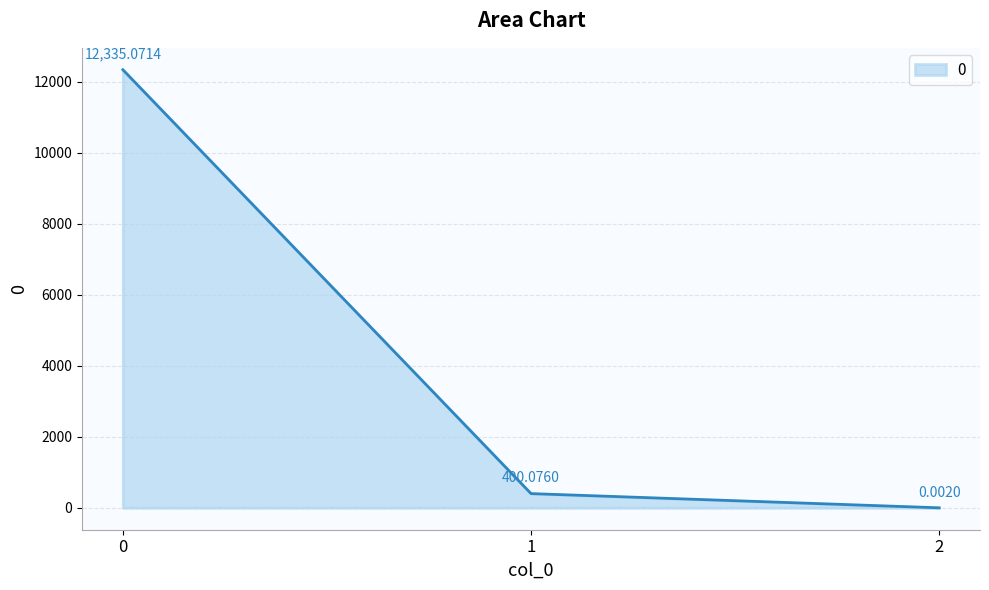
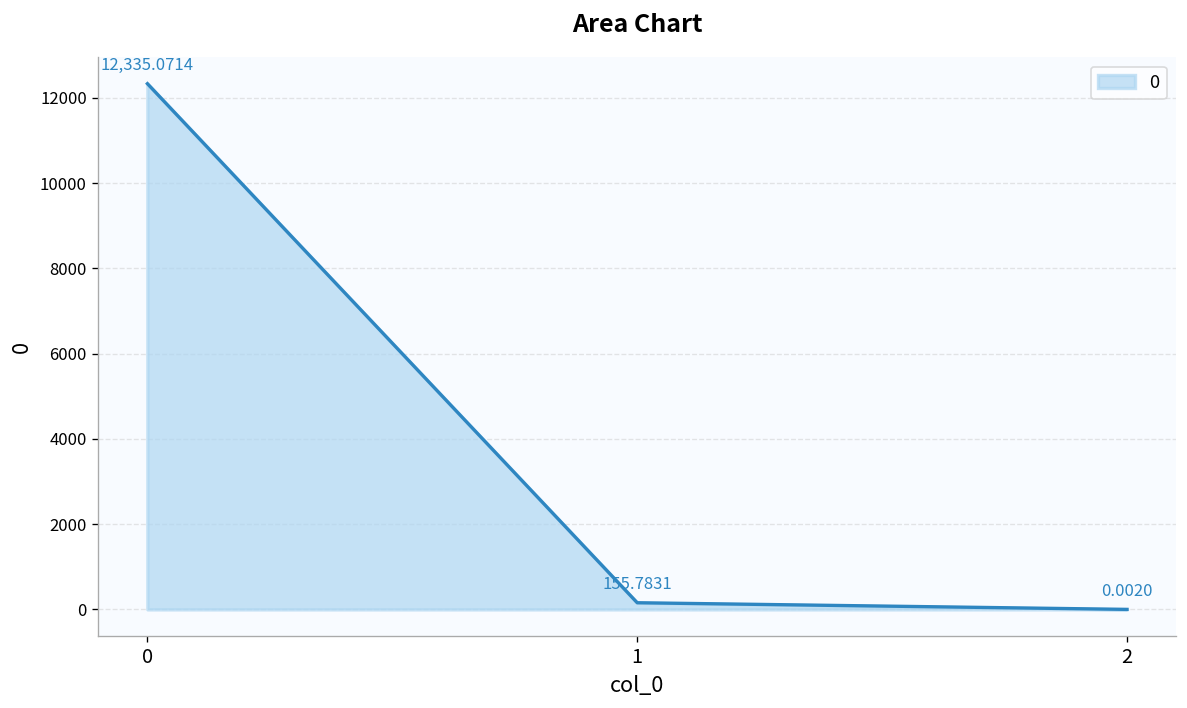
1: 400.0760 -> 155.7831
